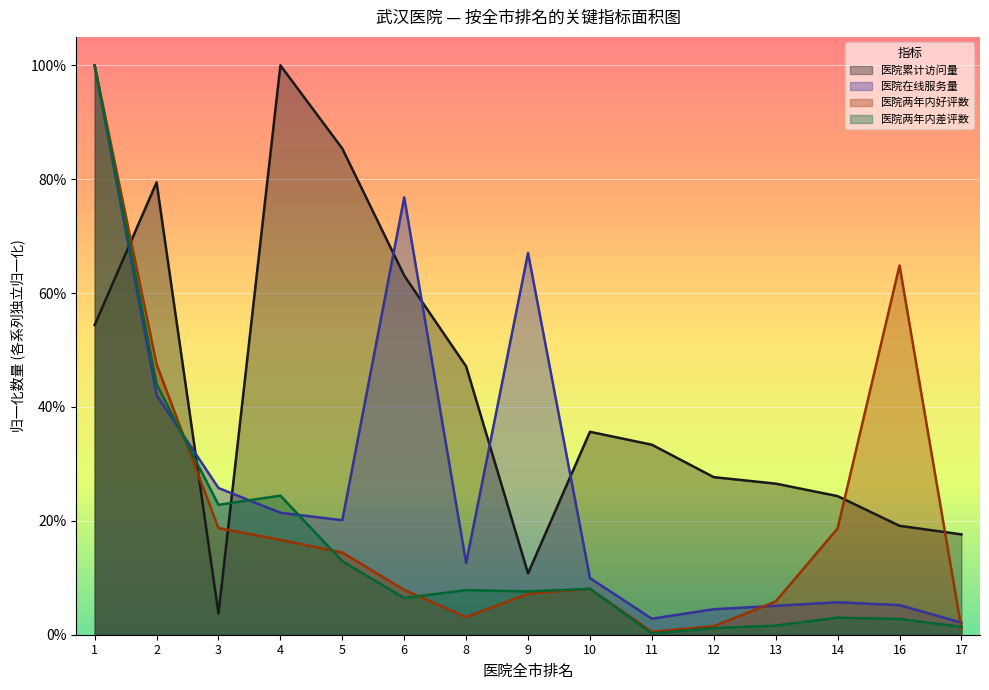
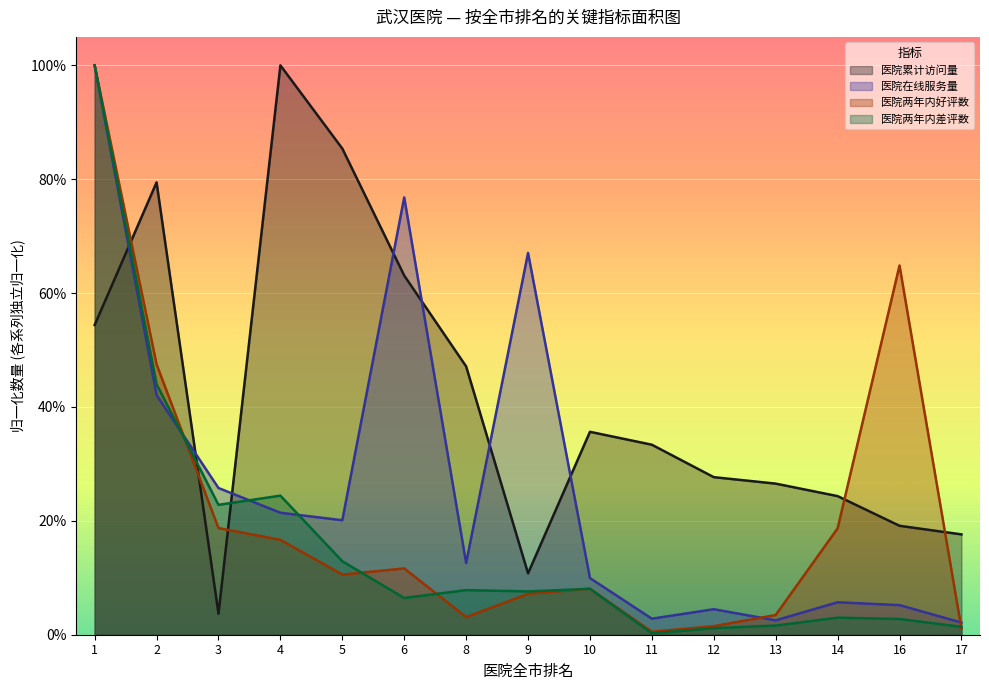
医院两年内好评数, 5: 14% -> 11%
医院两年内好评数, 6: 8% -> 12%
医院在线服务量, 13: 5% -> 3%
医院两年内好评数, 13: 6% -> 3%
